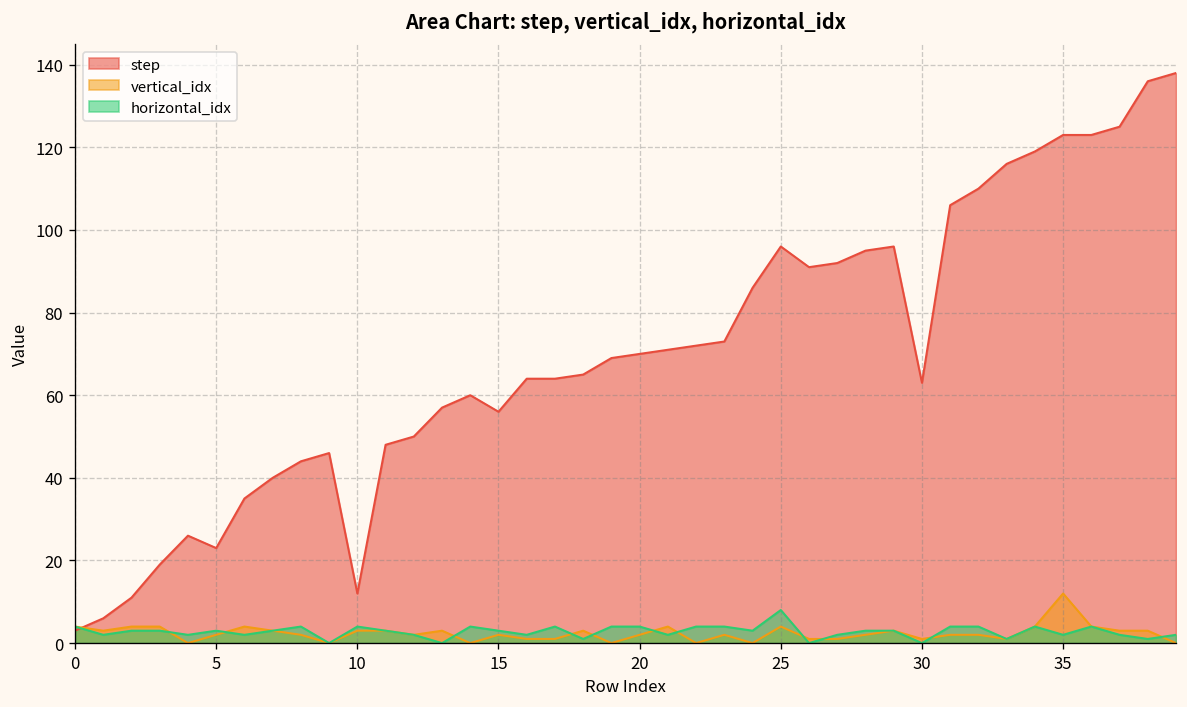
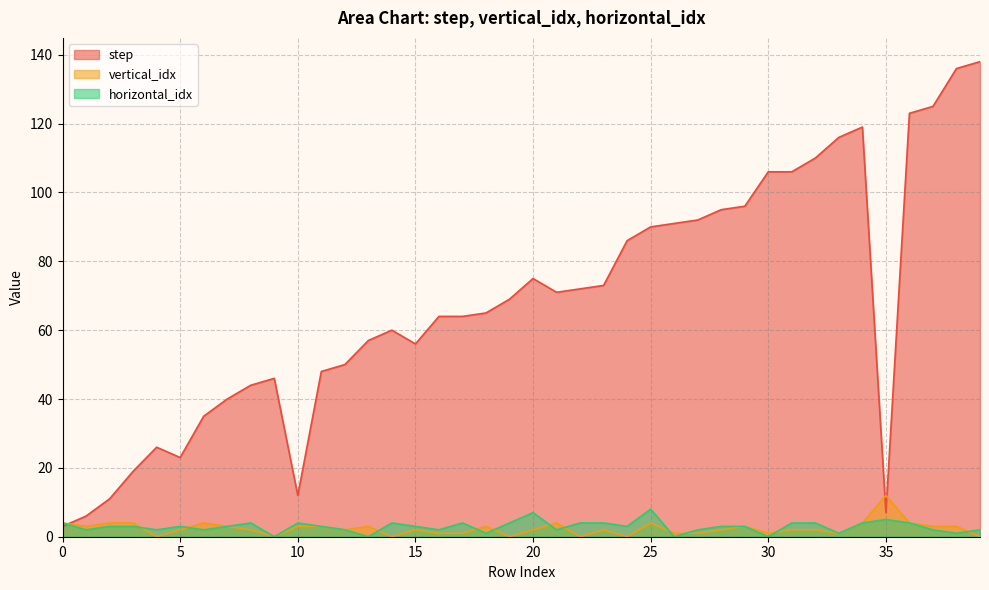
step, 20: 70 -> 75
horizontal_idx, 20: 4 -> 7
step, 25: 96 -> 90
step, 30: 63 -> 106
step, 35: 123 -> 7
horizontal_idx, 35: 2 -> 5
